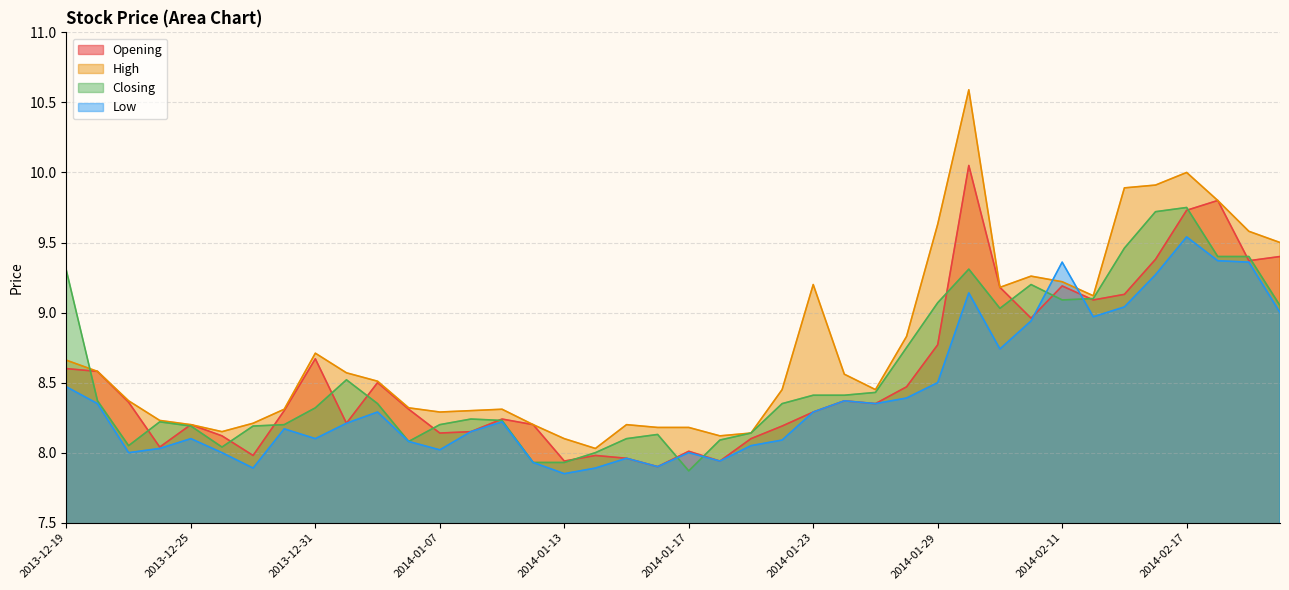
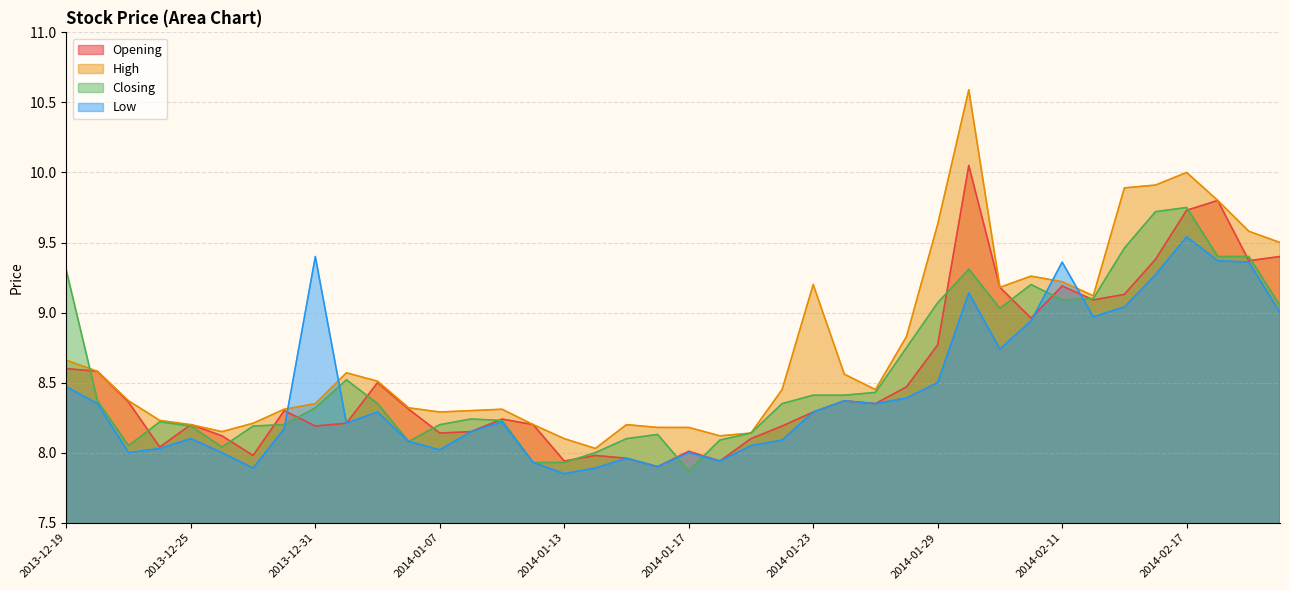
Opening, 2013-12-31: 8.67 -> 8.19
High, 2013-12-31: 8.71 -> 8.35
Low, 2013-12-31: 8.1 -> 9.4
